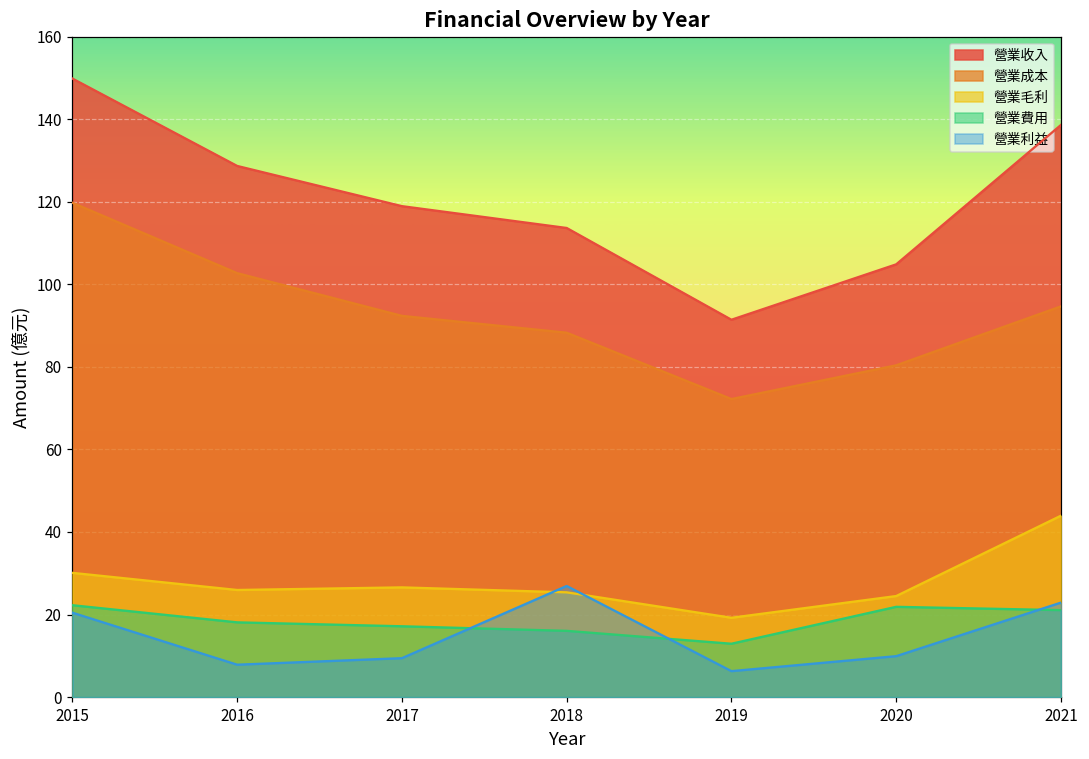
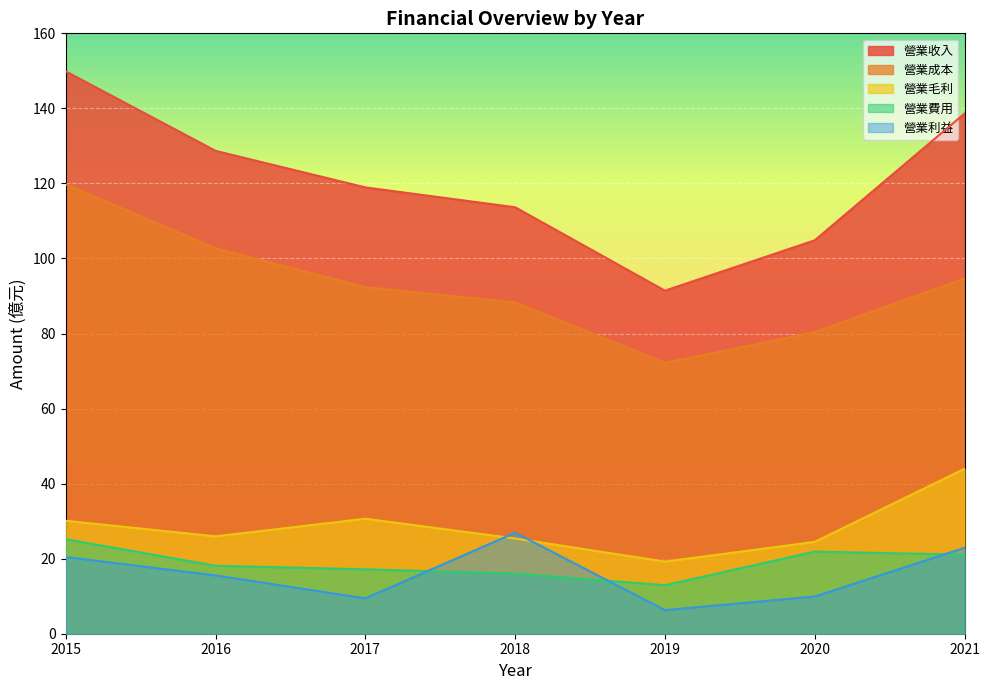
營業費用, 2015: 22 -> 25
營業利益, 2016: 8 -> 16
營業毛利, 2017: 27 -> 31
